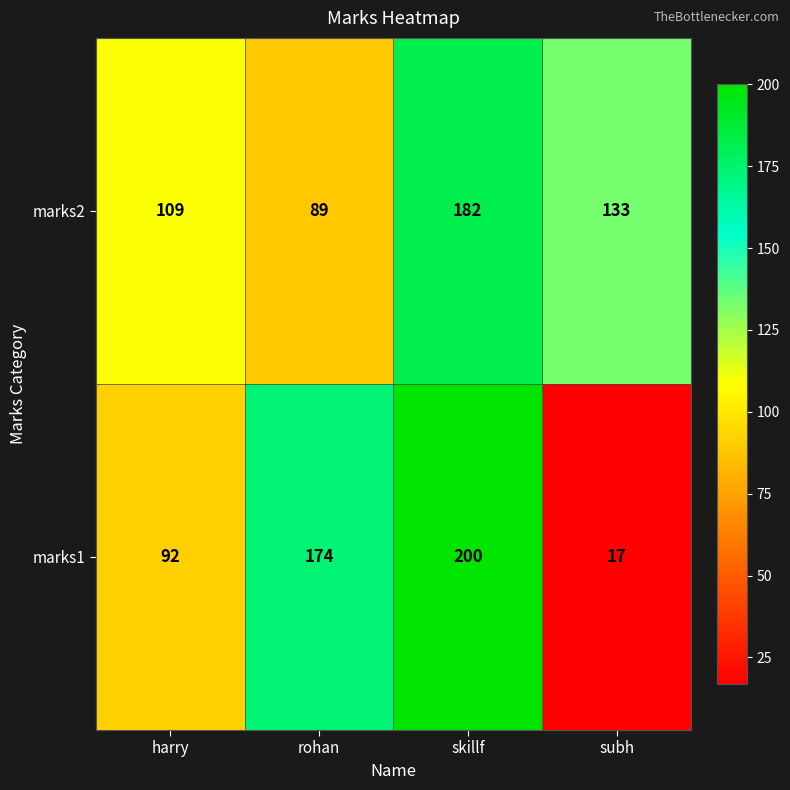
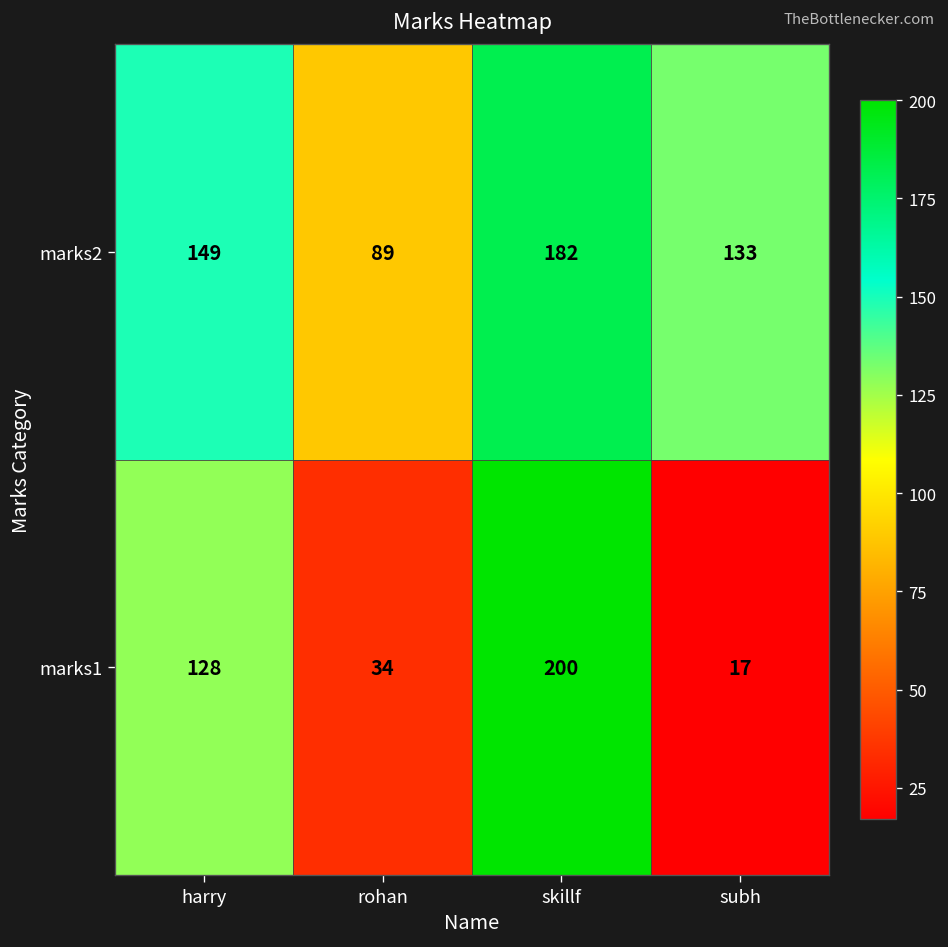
marks2, harry: 109 -> 149
marks1, harry: 92 -> 128
marks1, rohan: 174 -> 34
